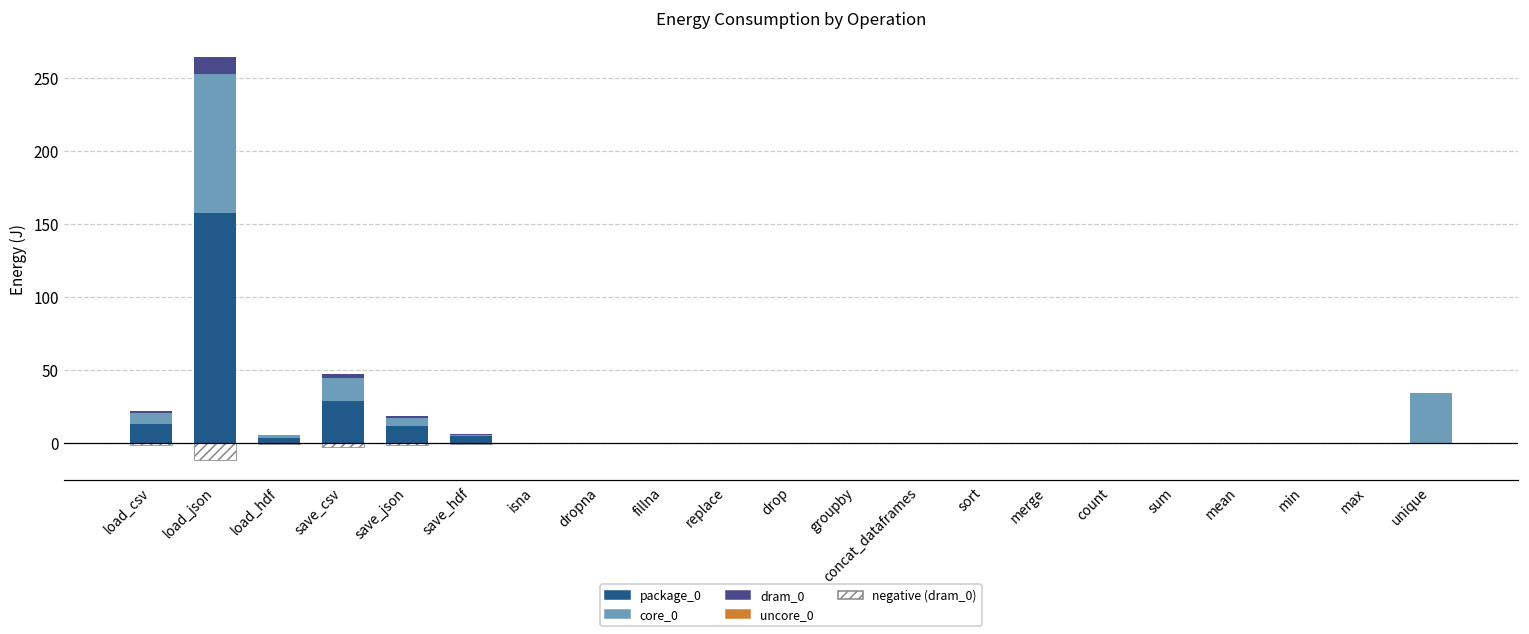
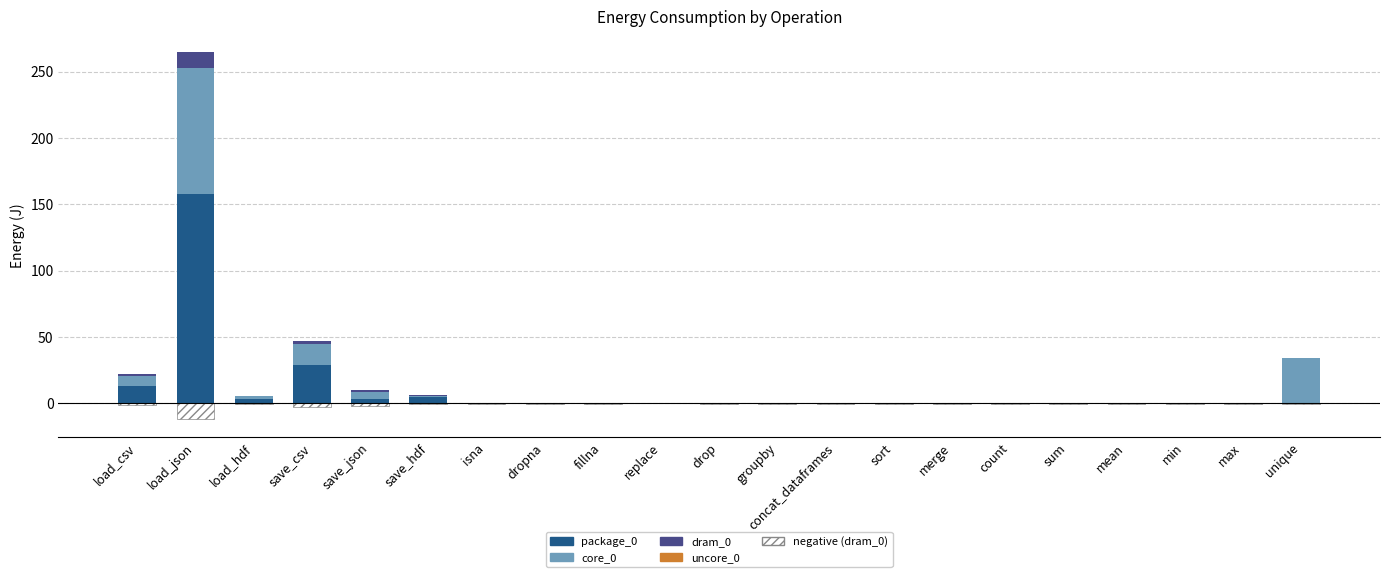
package_0, save_json: 12 -> 4
